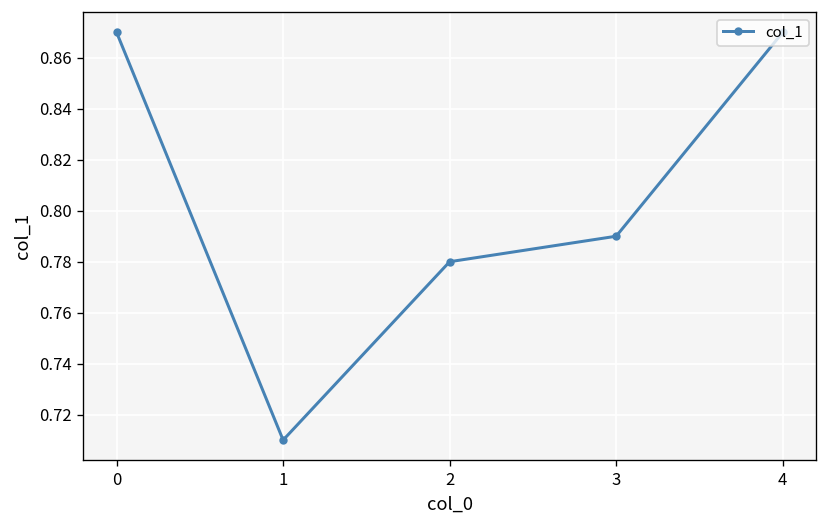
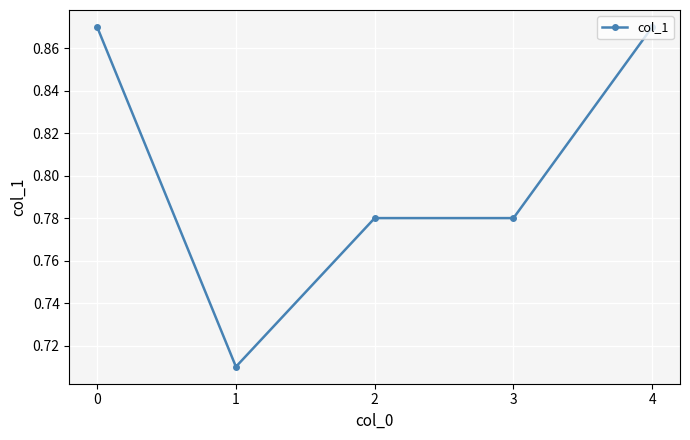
3: 0.79 -> 0.78
